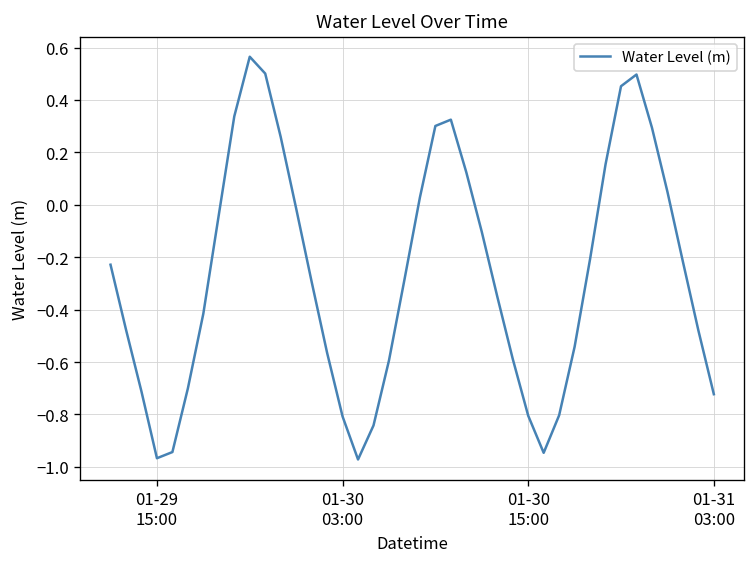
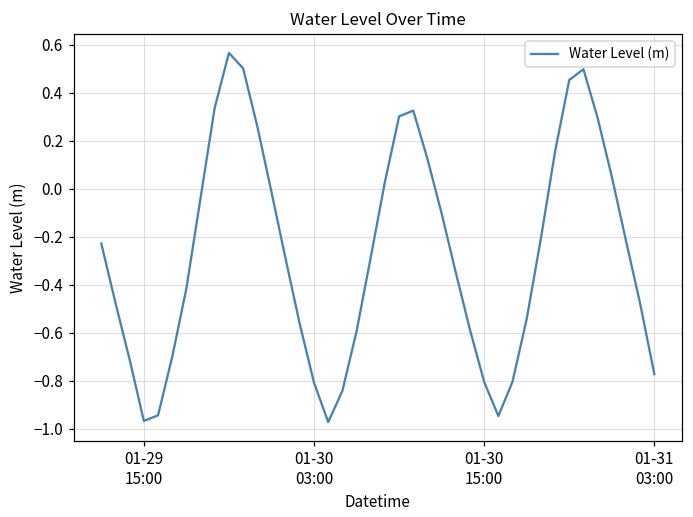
01-31 03:00: -0.72 -> -0.77
